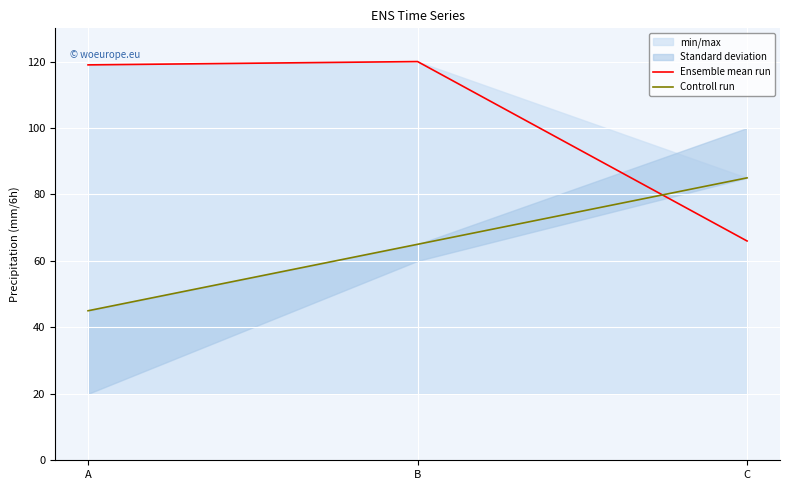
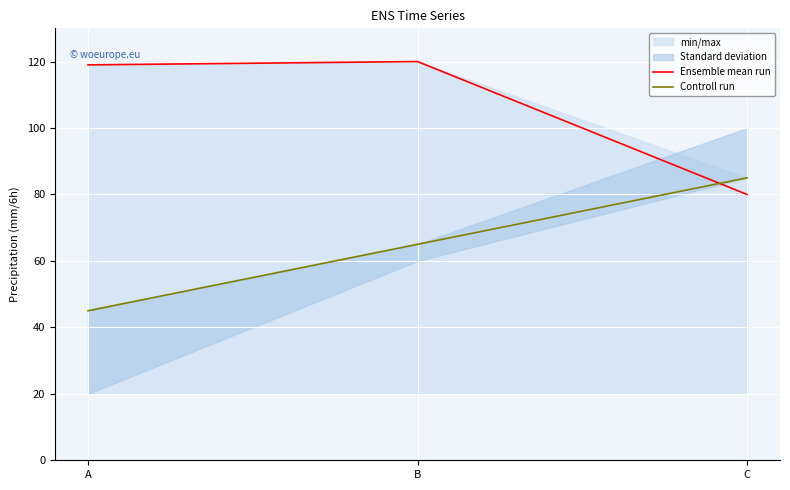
Ensemble mean run, C: 66 -> 80
